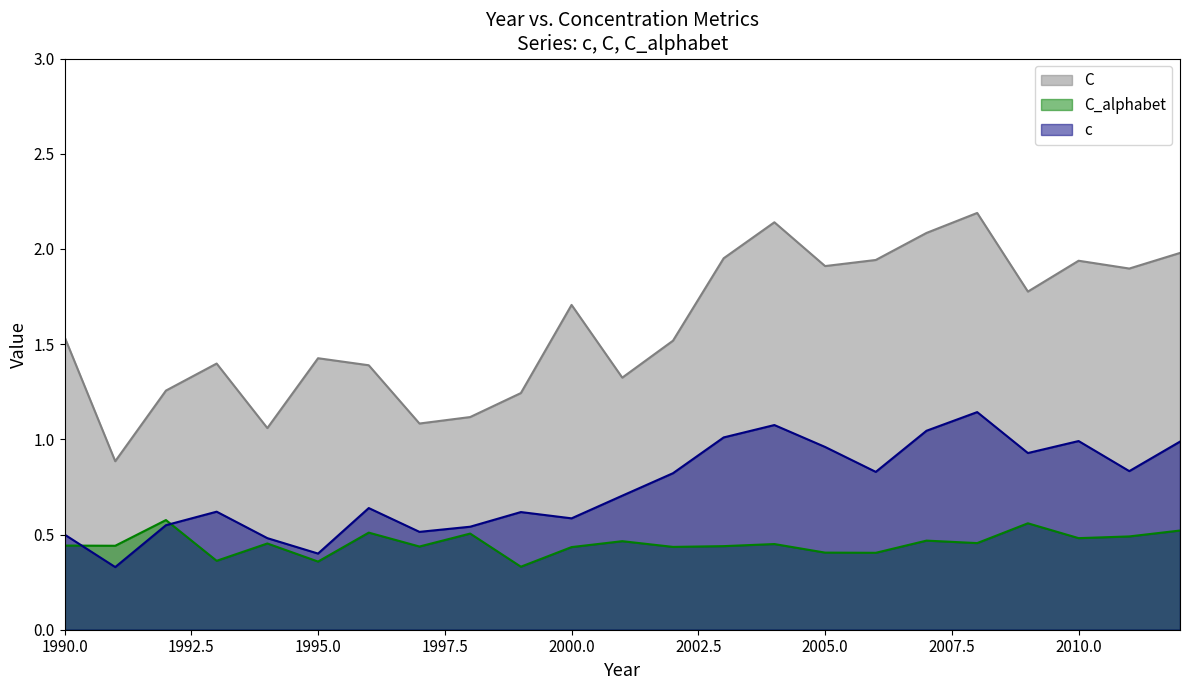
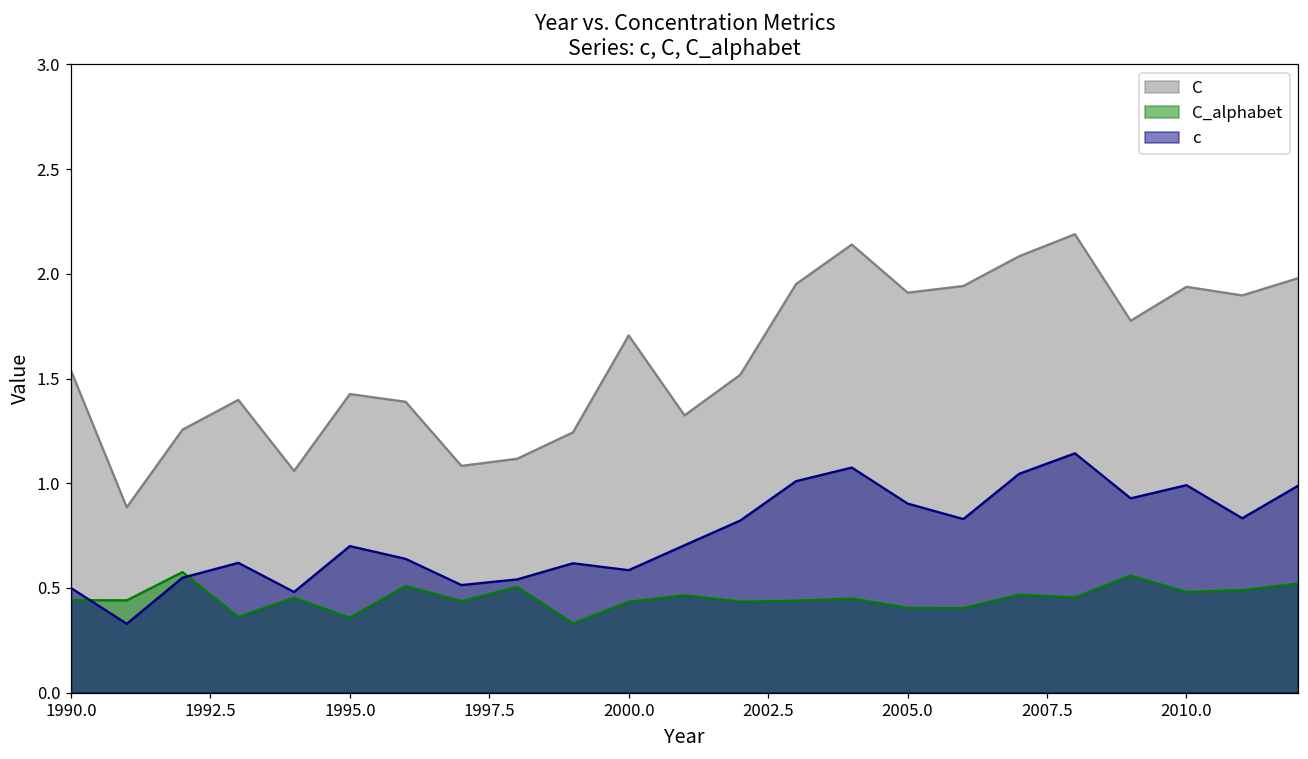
c, 1995.0: 0.4 -> 0.7
c, 2005.0: 0.96 -> 0.90
